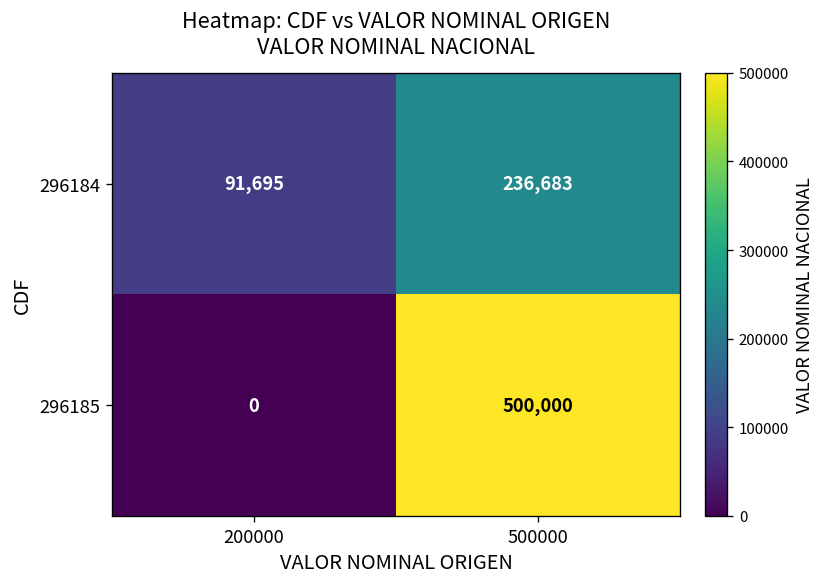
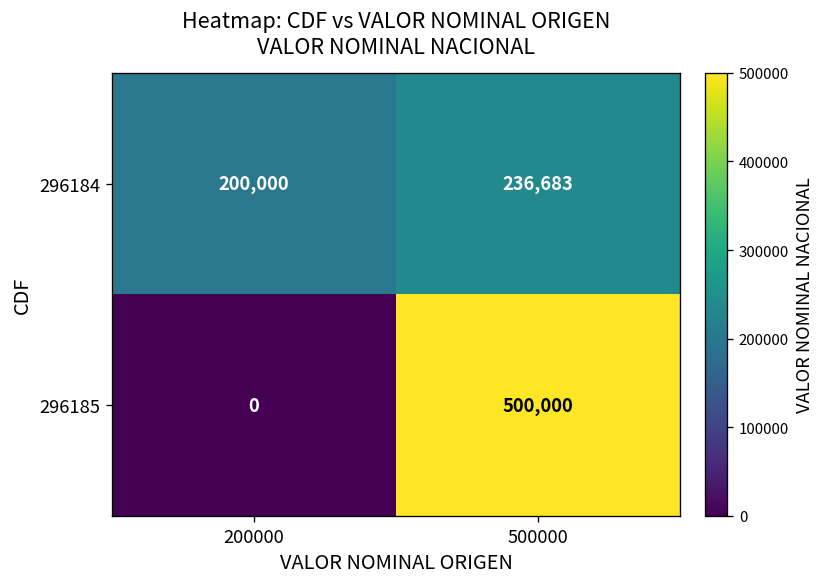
296184, 200000: 91,695 -> 200,000
